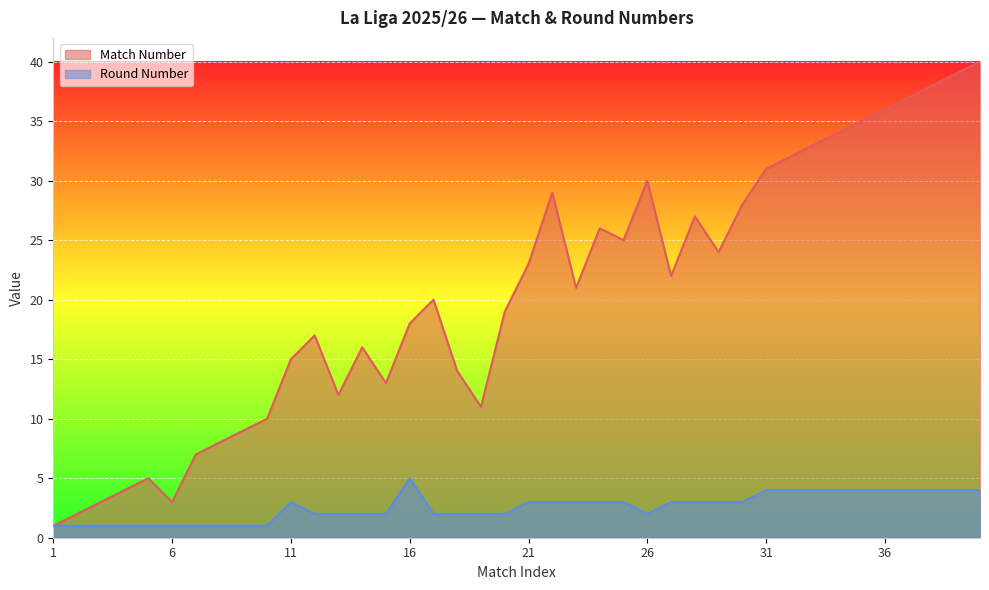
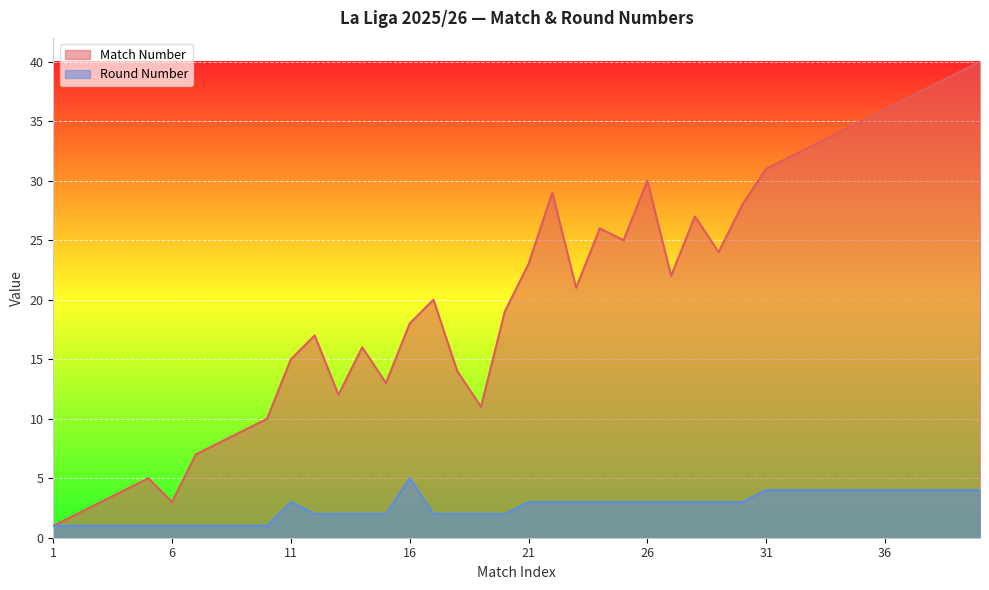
Round Number, 26: 2 -> 3
